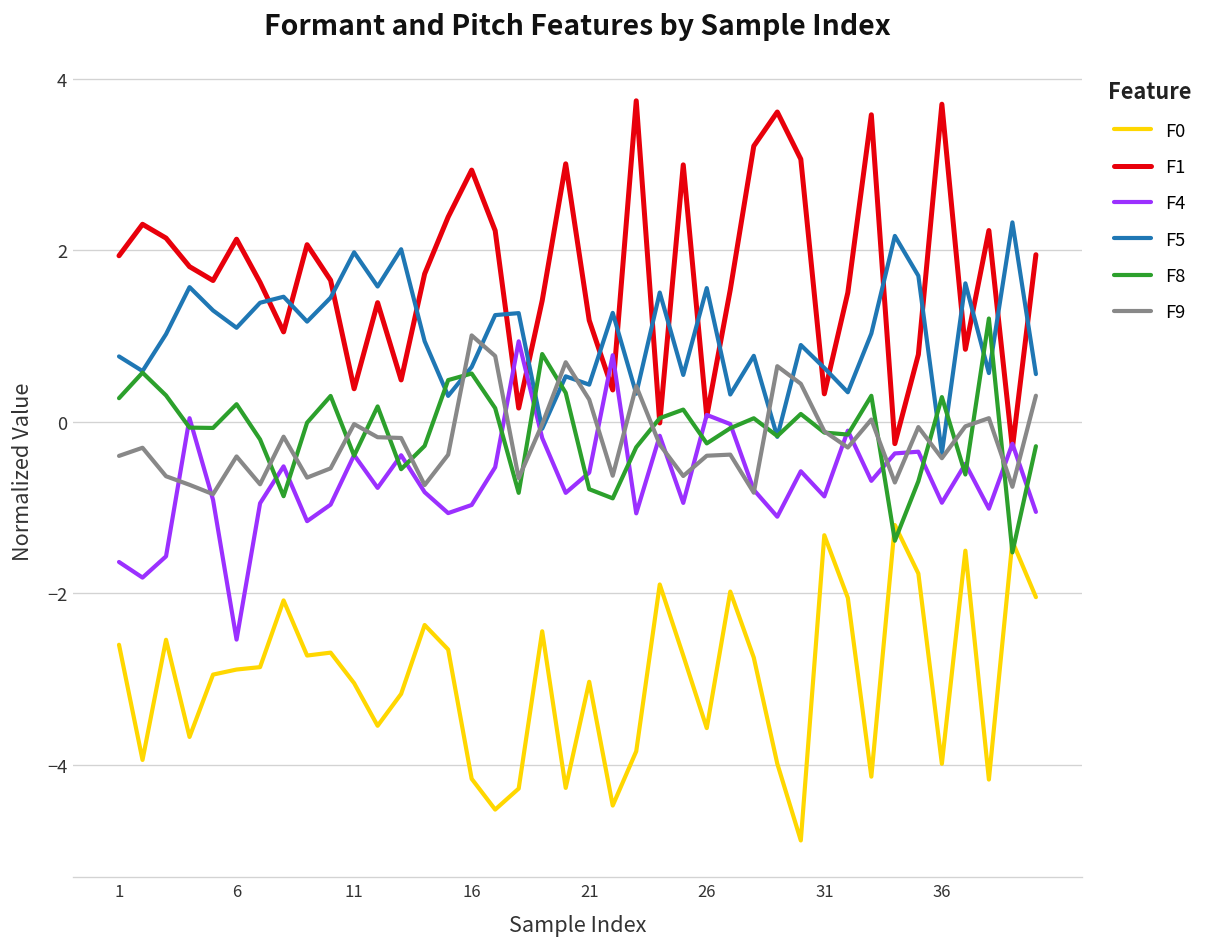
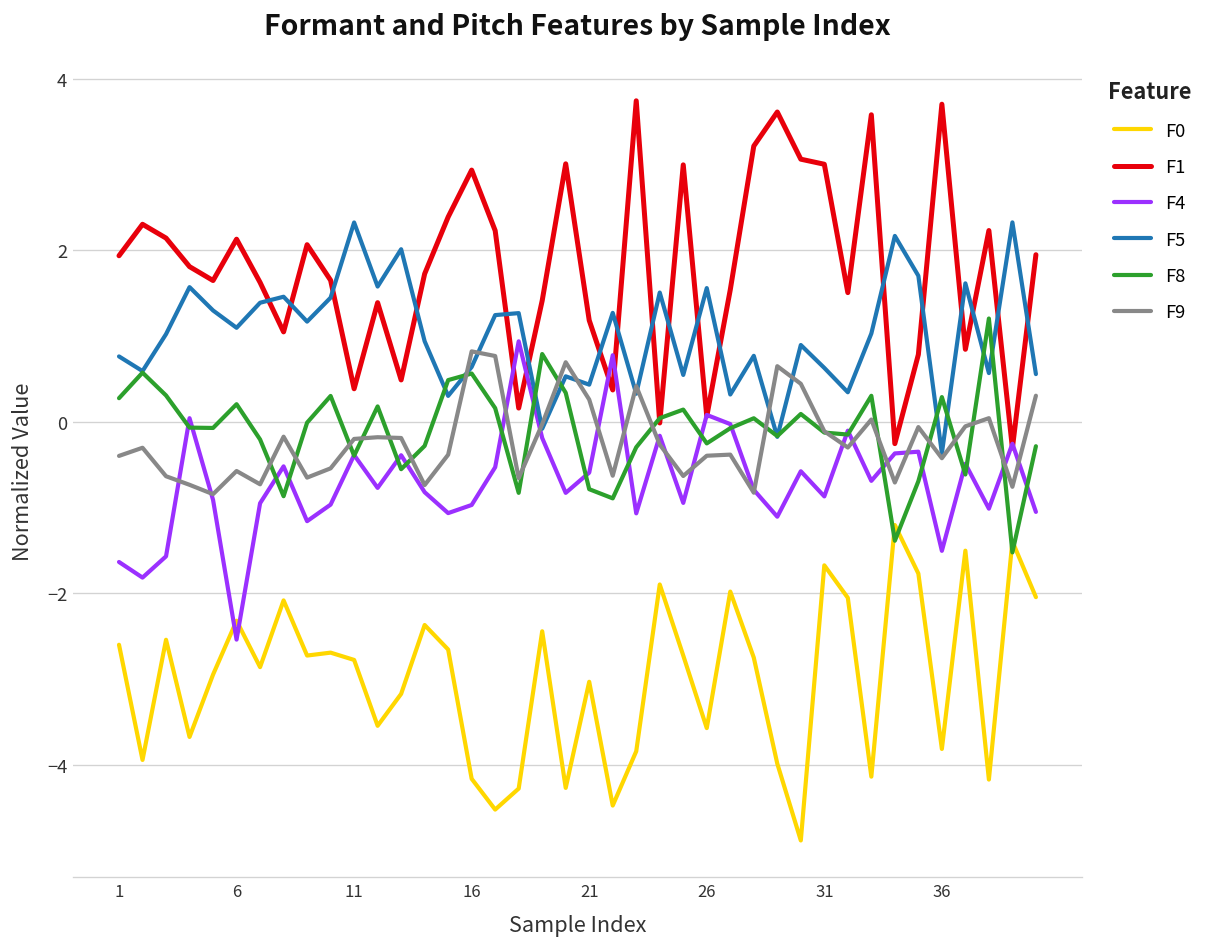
F0, 6: -2.9 -> -2.3
F9, 6: -0.4 -> -0.6
F0, 11: -3.0 -> -2.8
F5, 11: 2.0 -> 2.3
F9, 11: 0.0 -> -0.2
F9, 16: 1.0 -> 0.8
F0, 31: -1.3 -> -1.7
F1, 31: 0.3 -> 3.0
F0, 36: -4.0 -> -3.8
F4, 36: -0.9 -> -1.5
